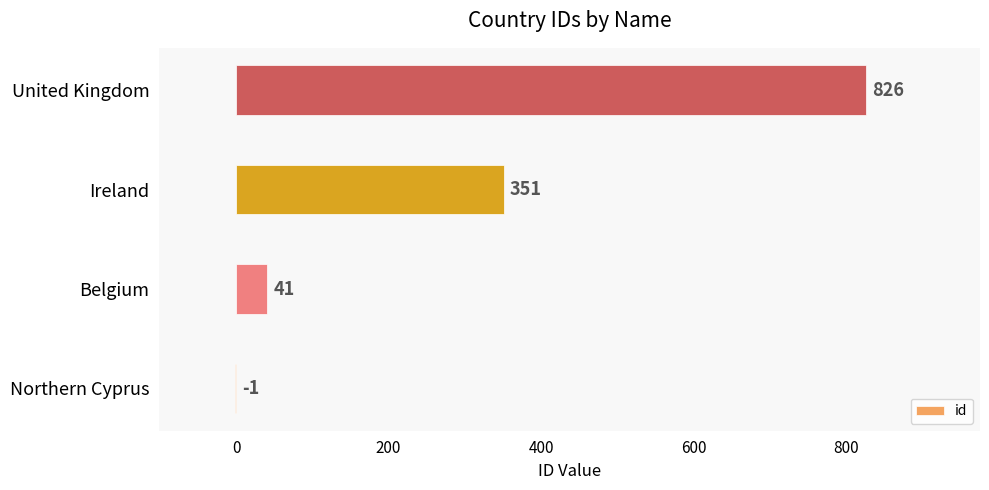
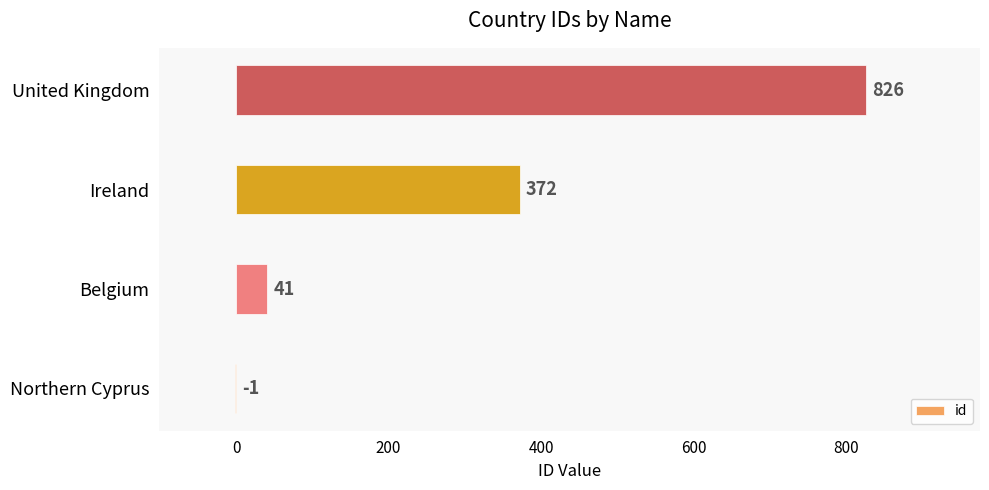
Ireland: 351 -> 372
